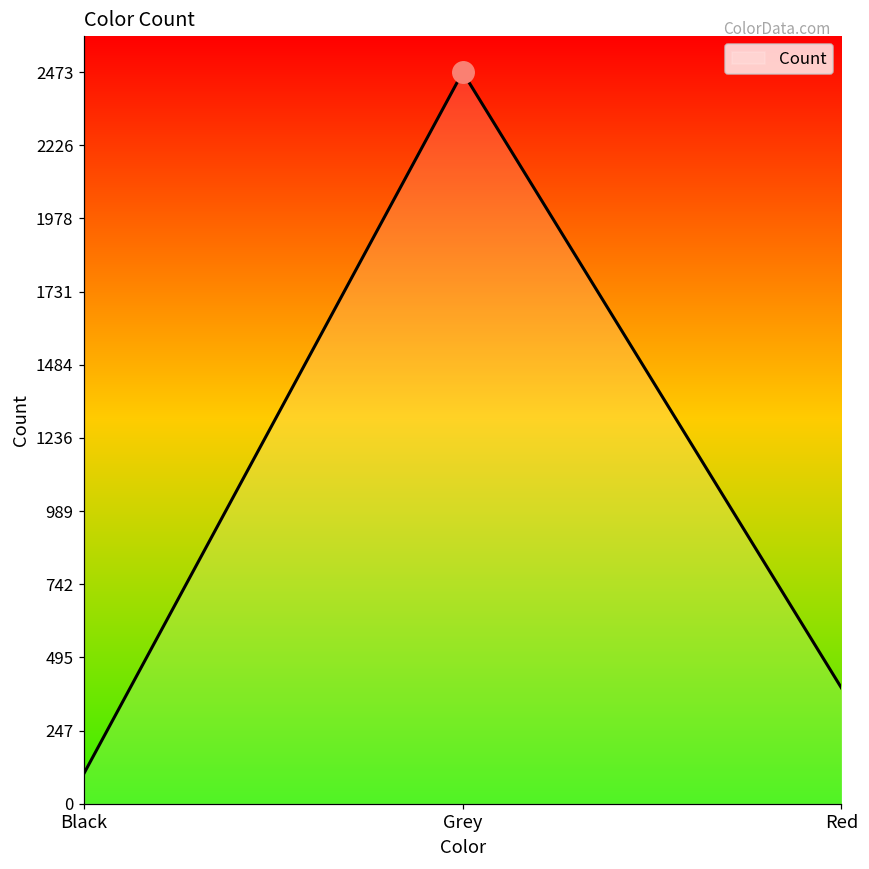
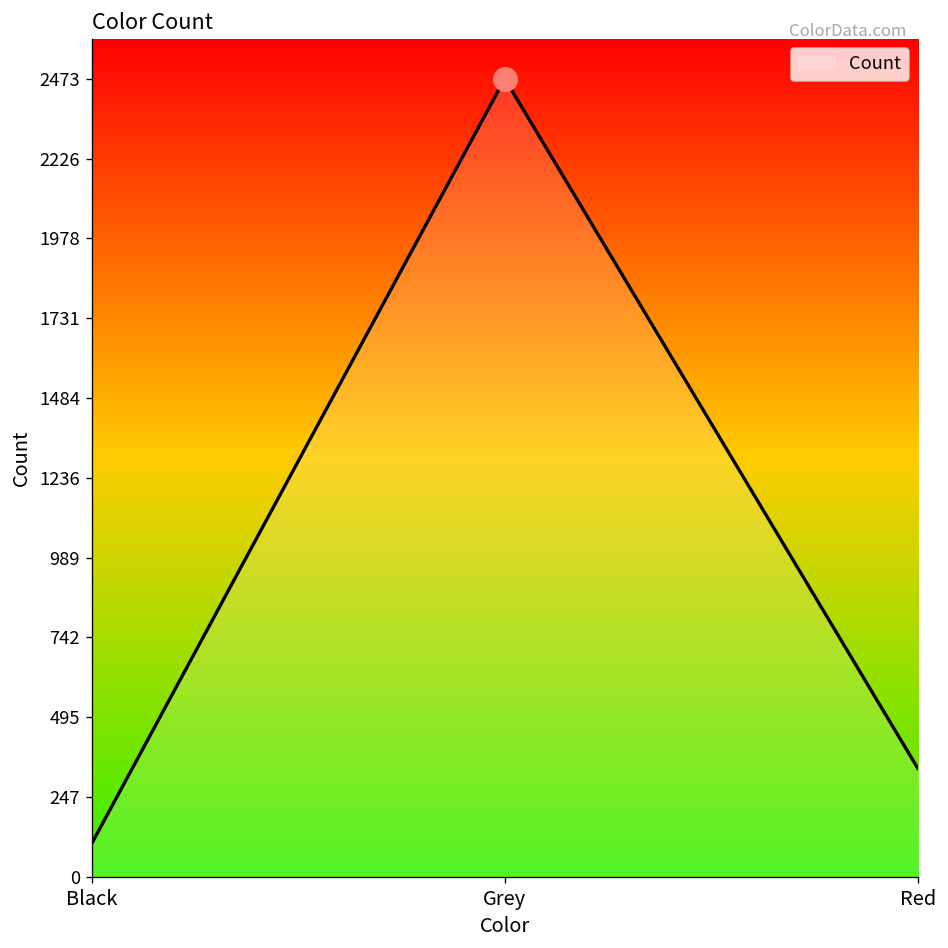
Count, Red: 390 -> 340
